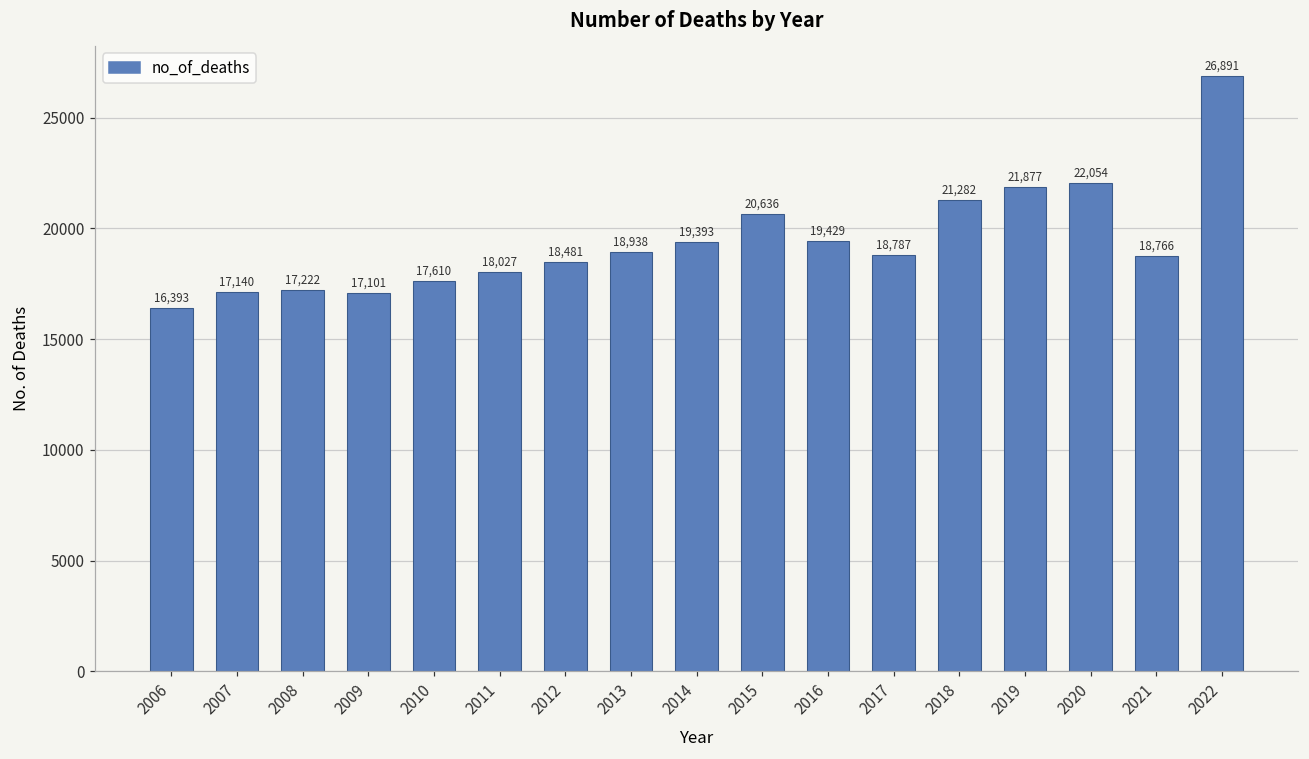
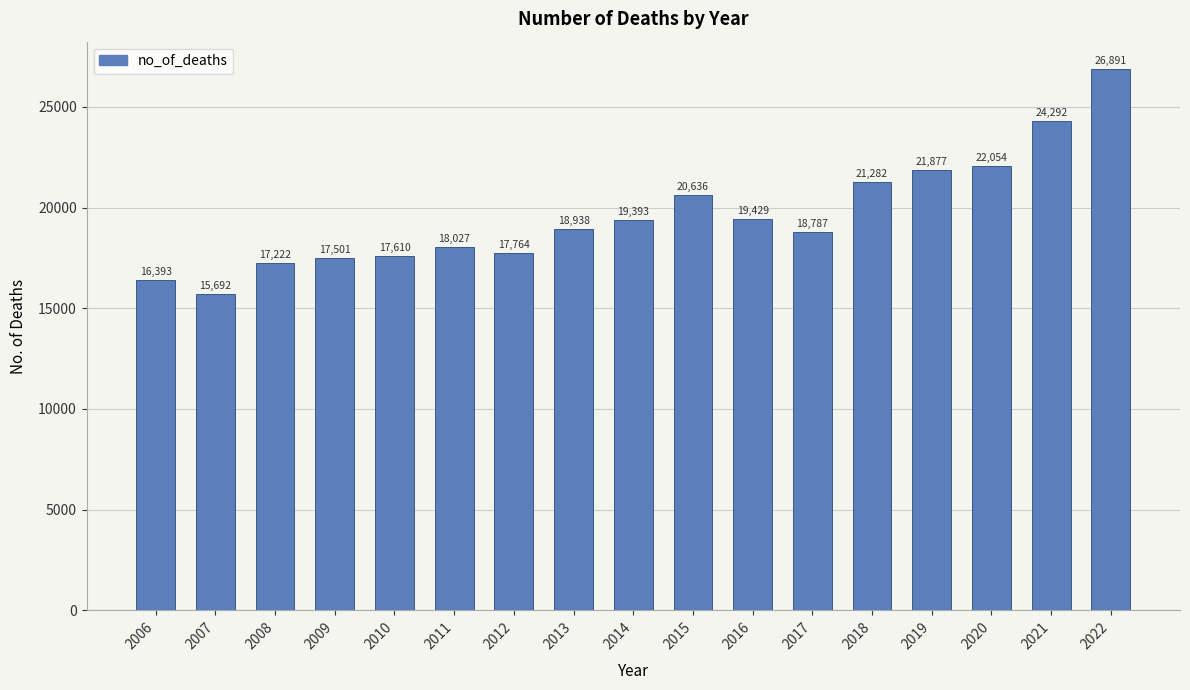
2007: 17,140 -> 15,692
2009: 17,101 -> 17,501
2012: 18,481 -> 17,764
2021: 18,766 -> 24,292
